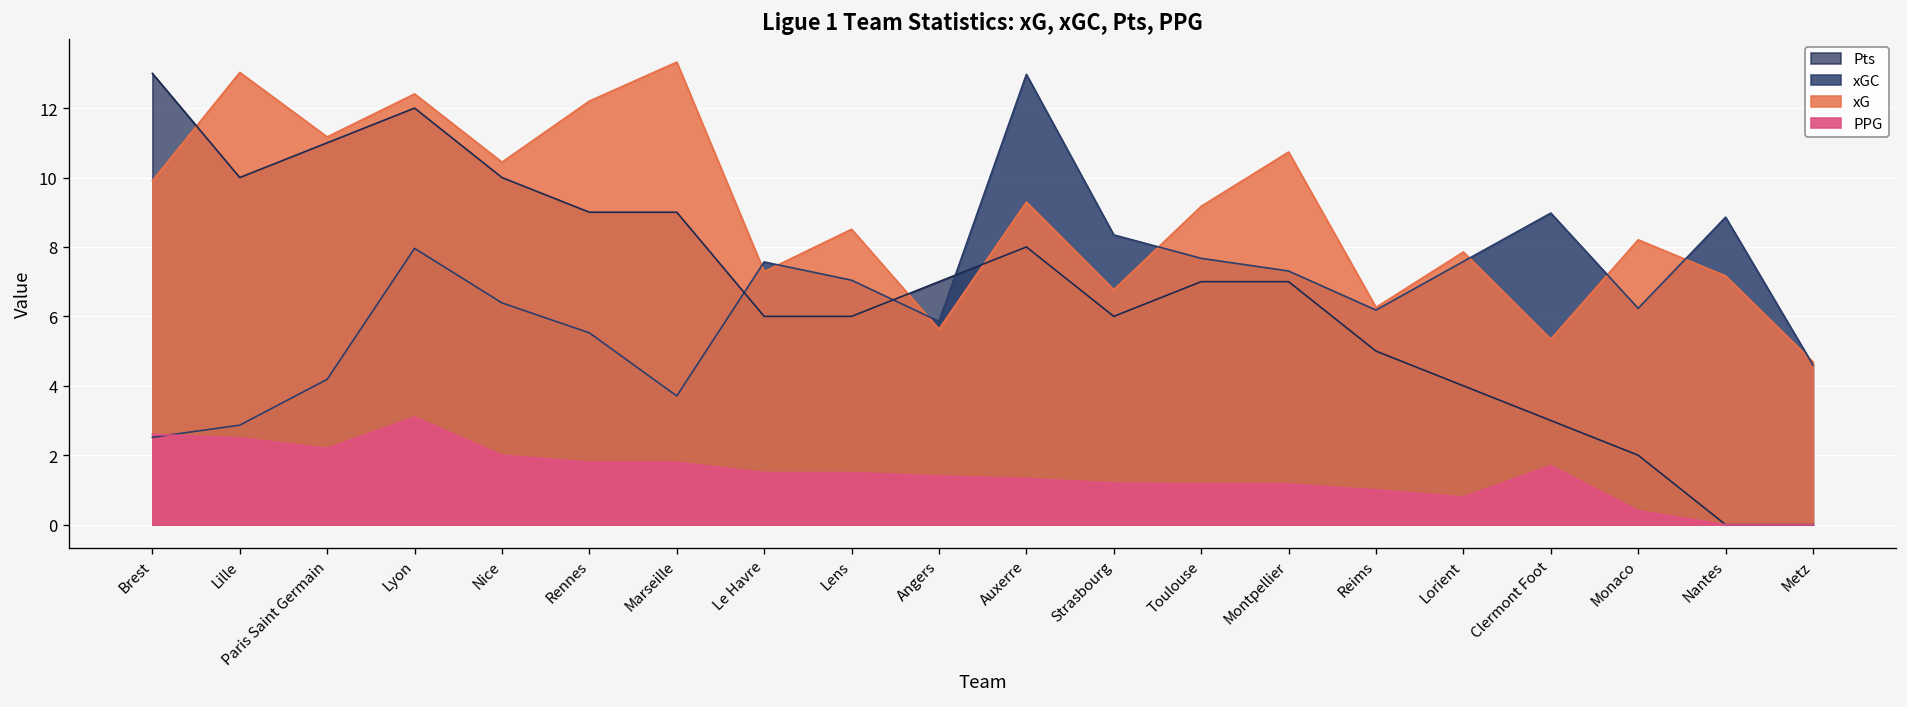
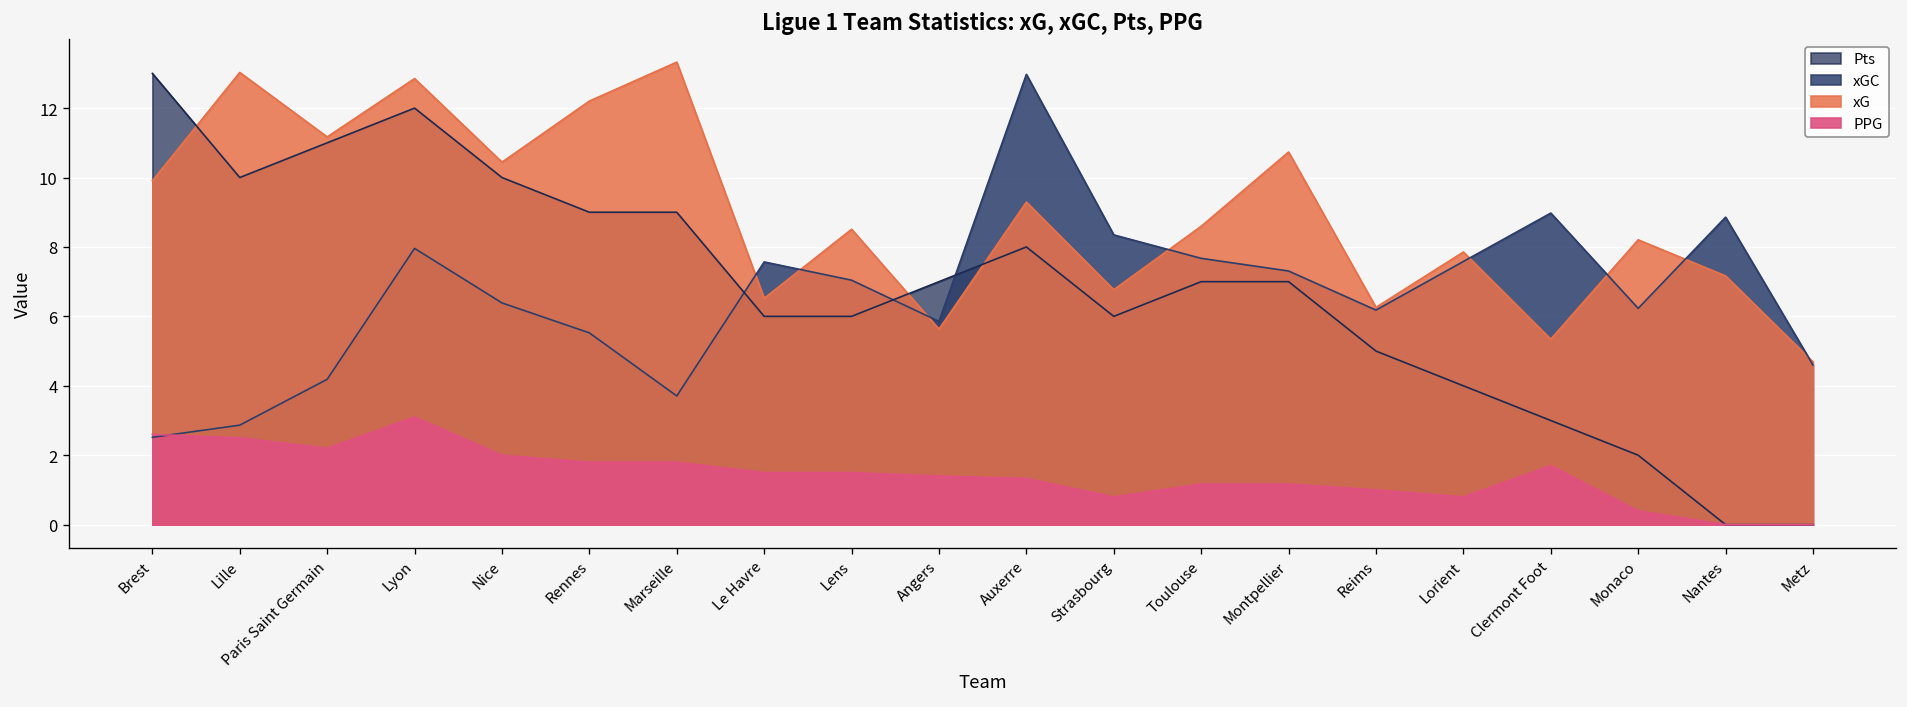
xG, Lyon: 12.4 -> 12.9
xG, Le Havre: 7.3 -> 6.5
PPG, Strasbourg: 1.2 -> 0.8
xG, Toulouse: 9.2 -> 8.6
